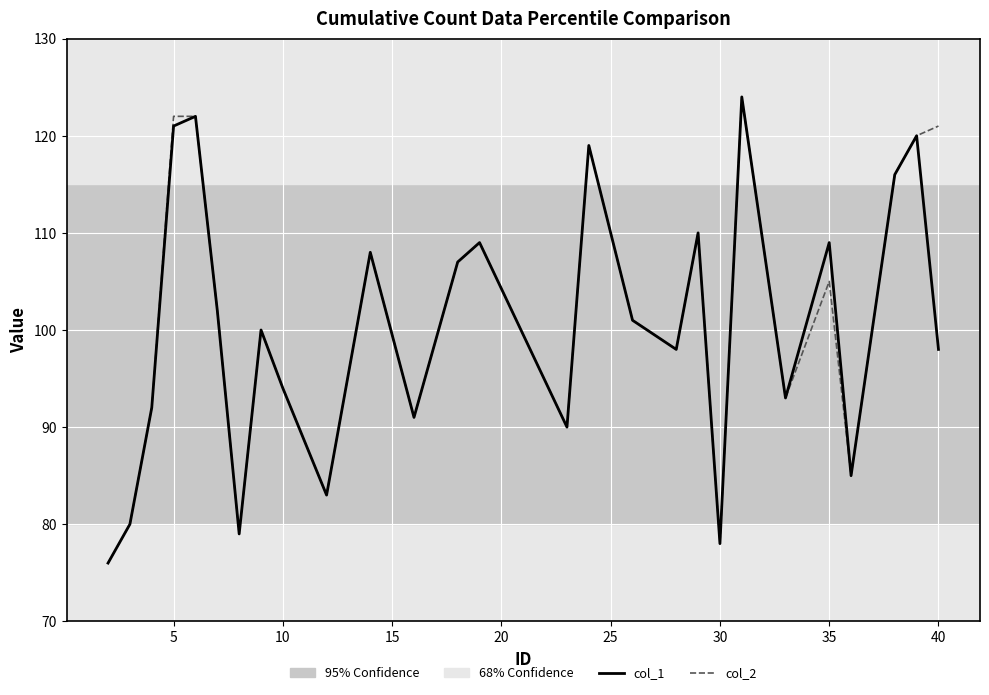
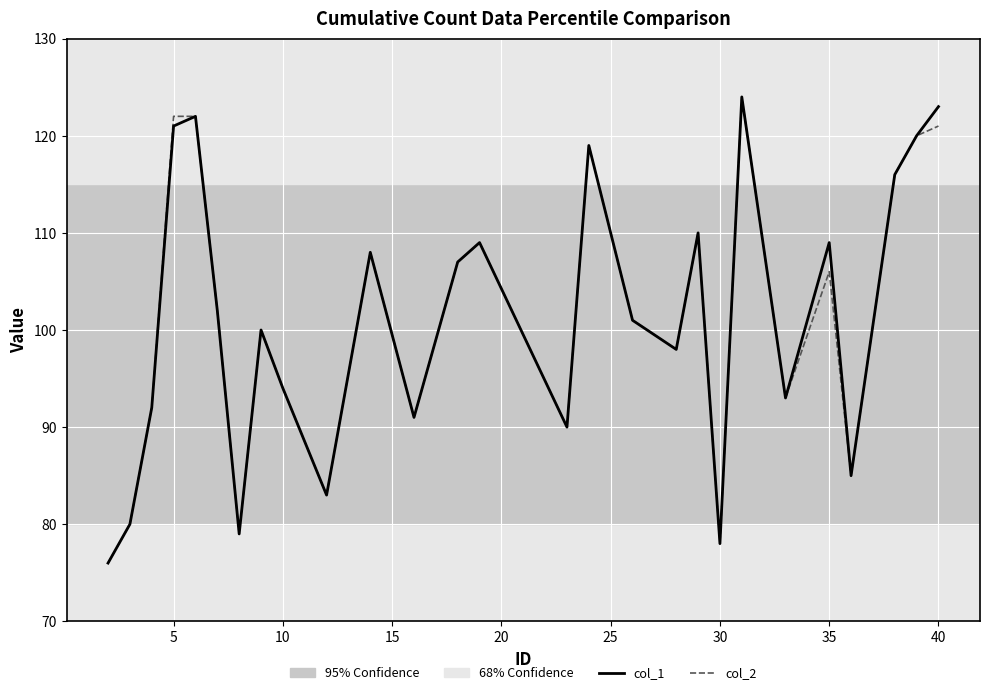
col_2, 35: 105 -> 106
col_1, 40: 98 -> 123
